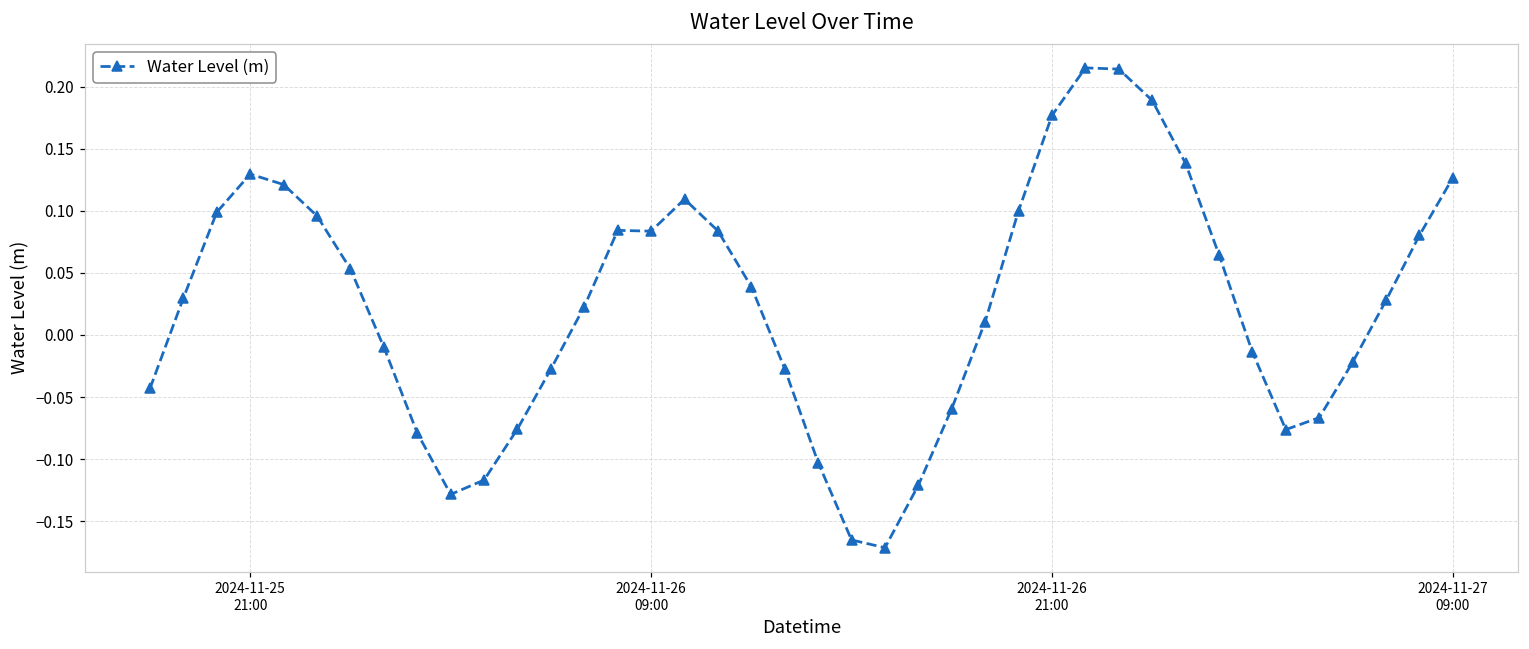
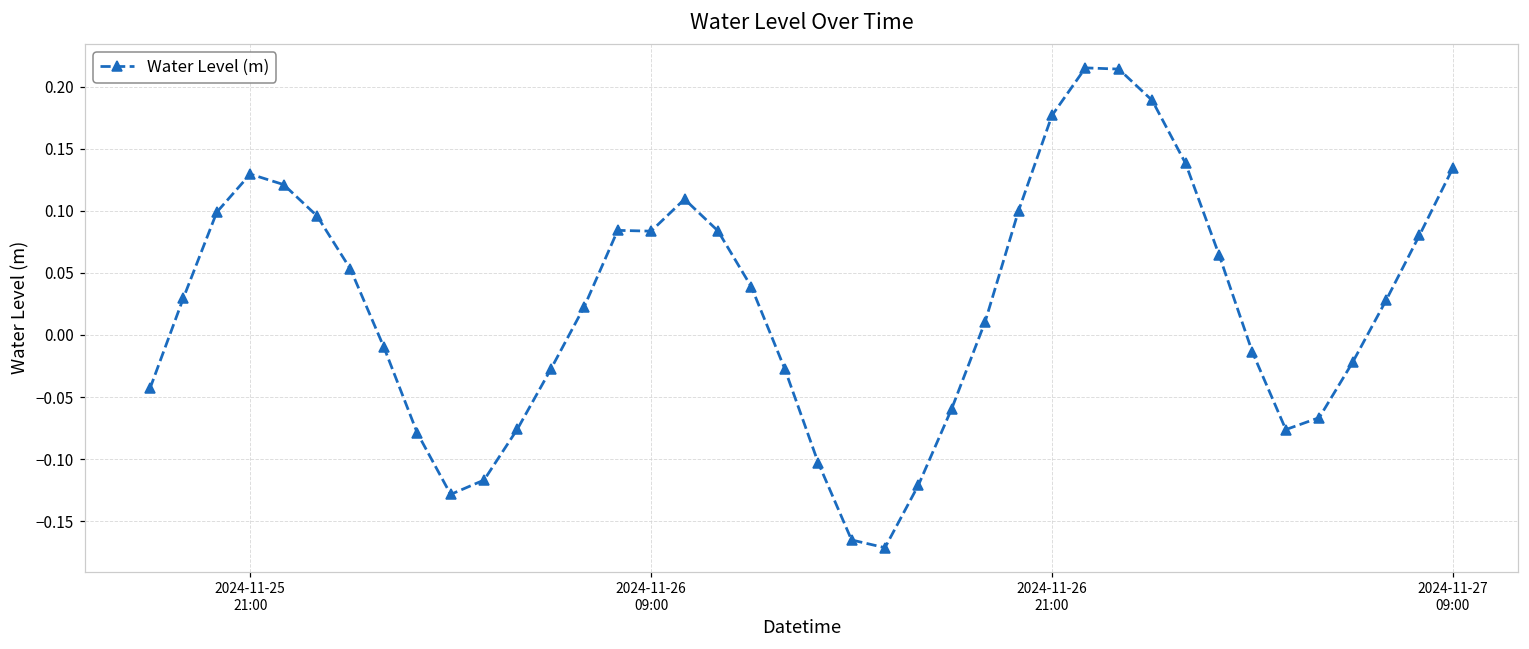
2024-11-27 09:00: 0.127 -> 0.134
